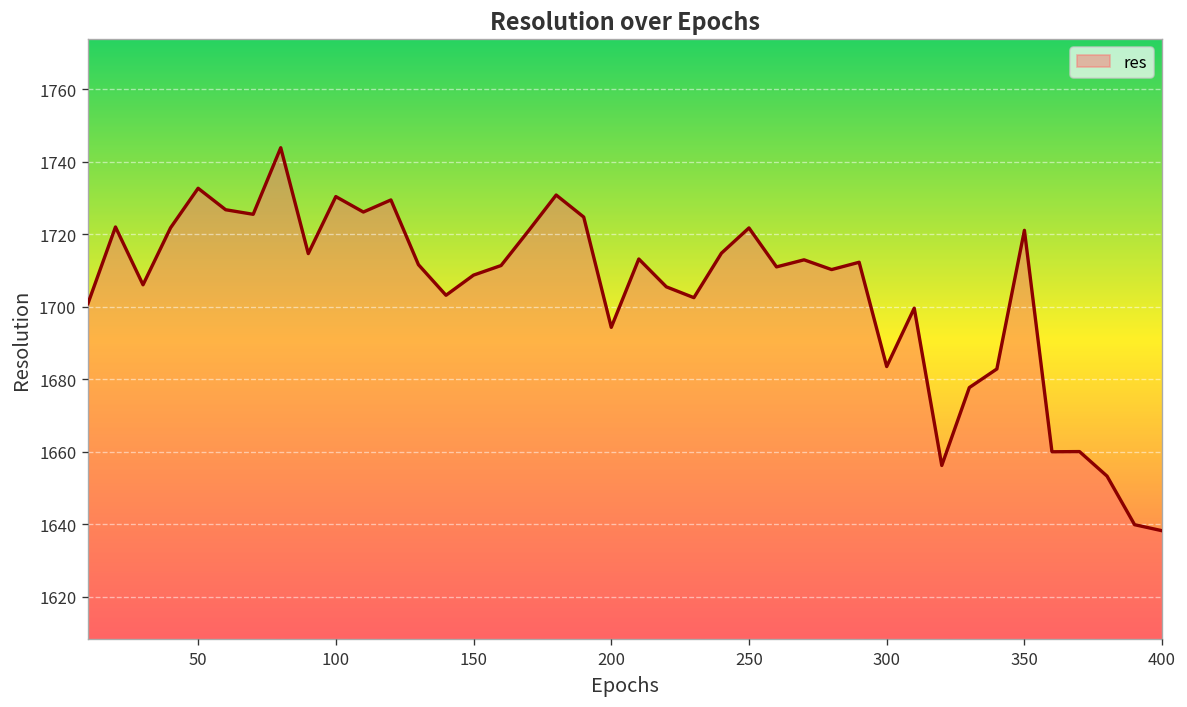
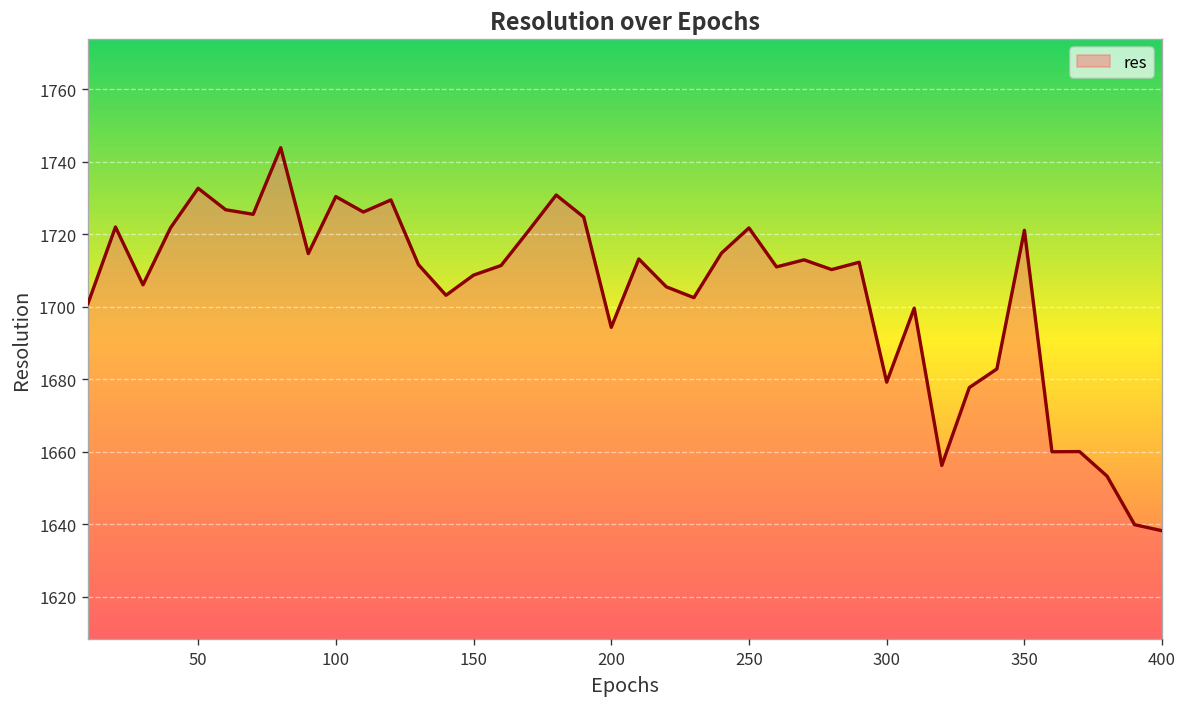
300: 1684 -> 1679
